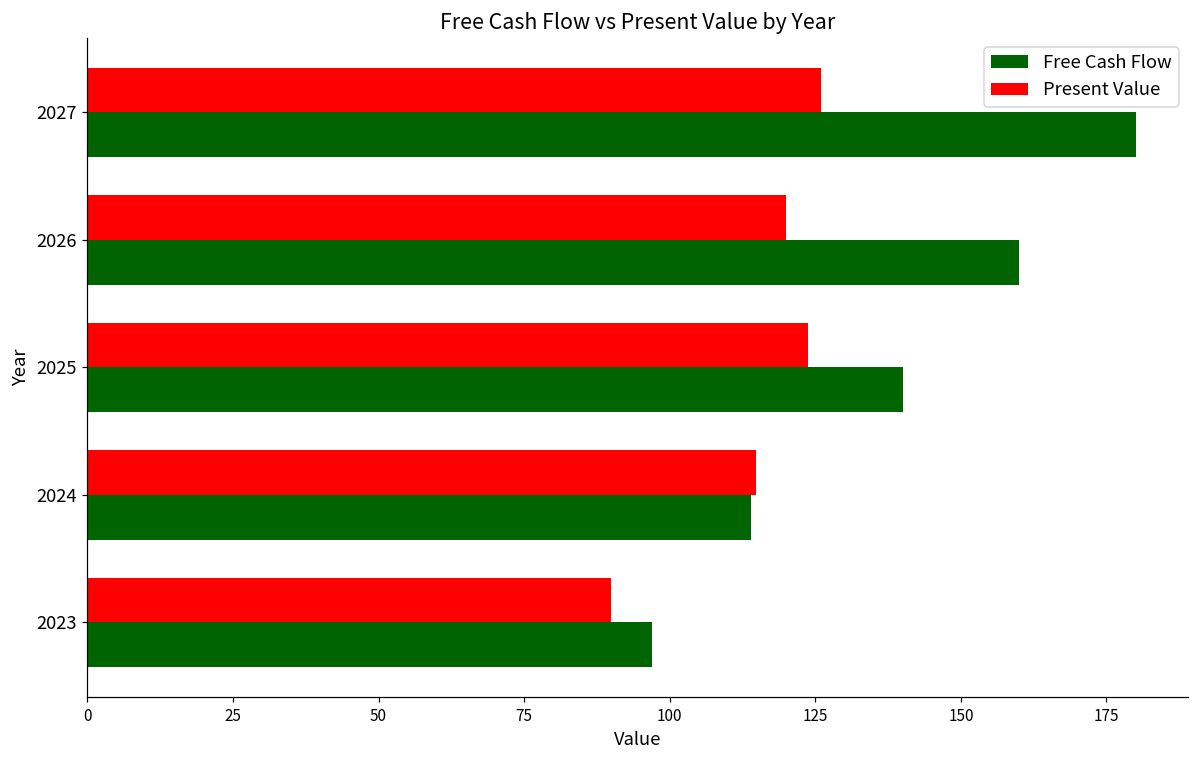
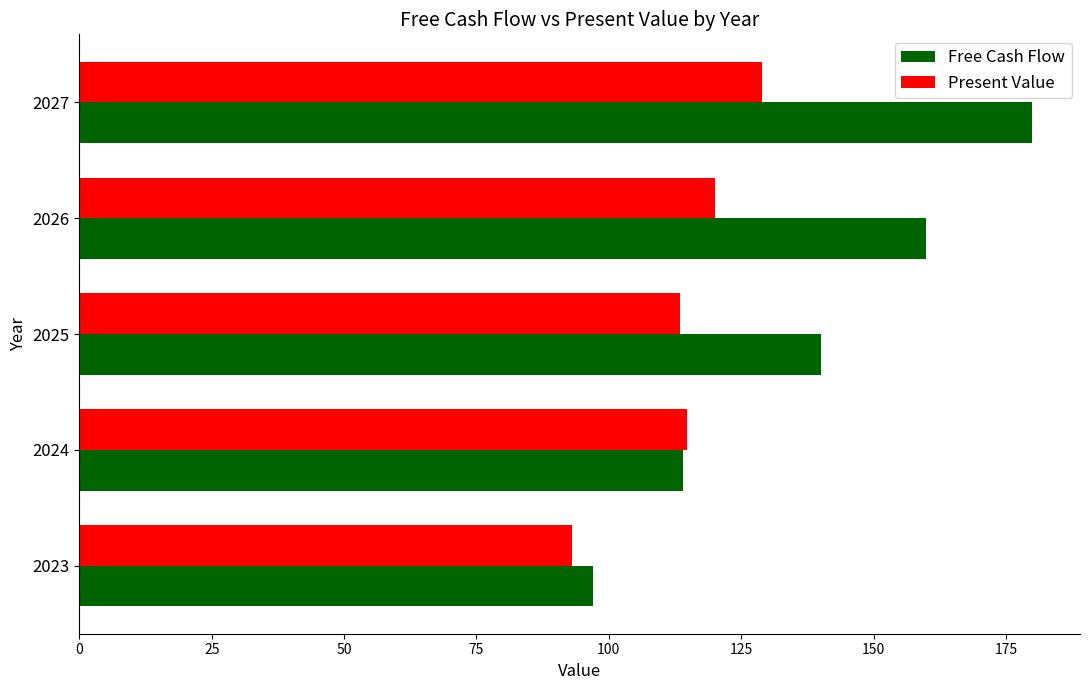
Present Value, 2027: 126 -> 129
Present Value, 2025: 124 -> 113
Present Value, 2023: 90 -> 93
